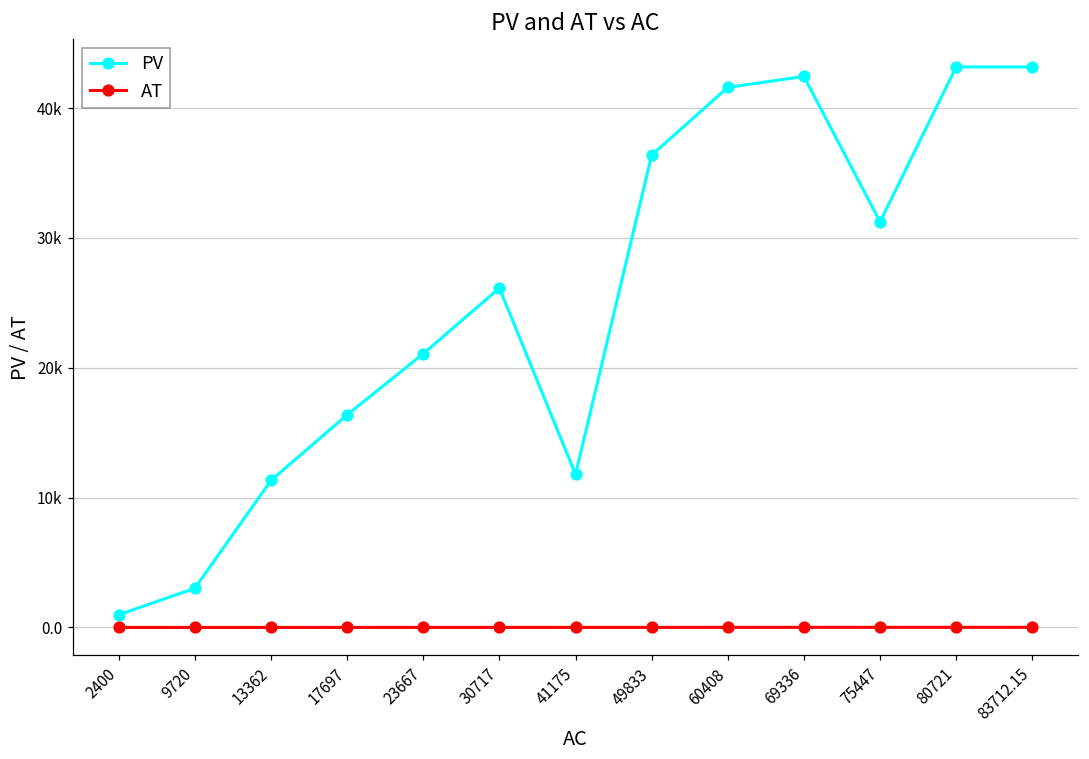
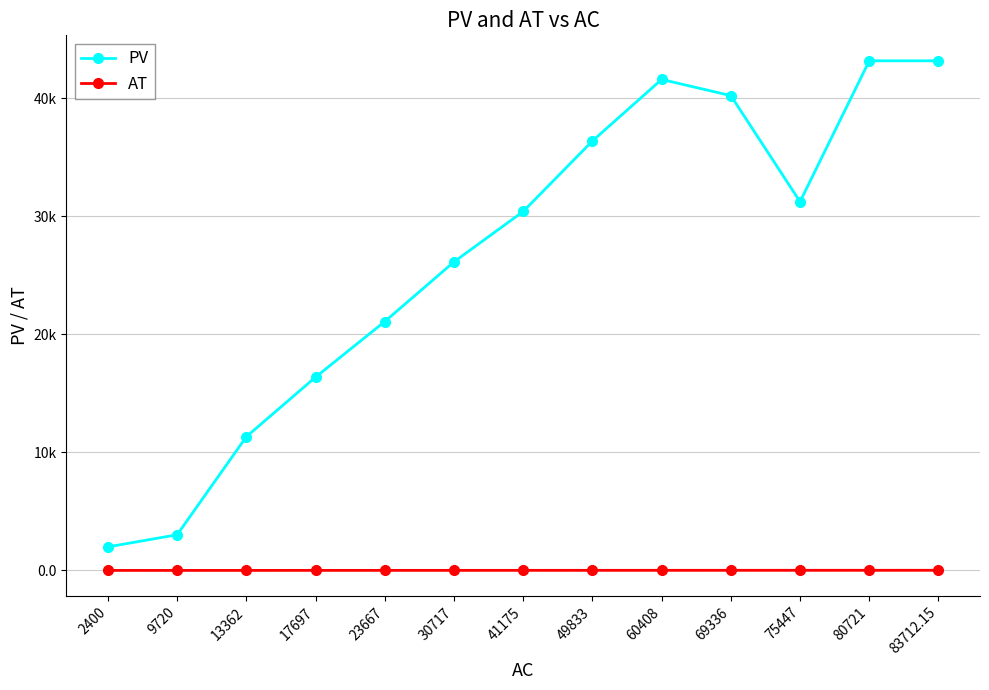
PV, 2400: 1000 -> 2000
PV, 41175: 11800 -> 30400
PV, 69336: 42400 -> 40200
